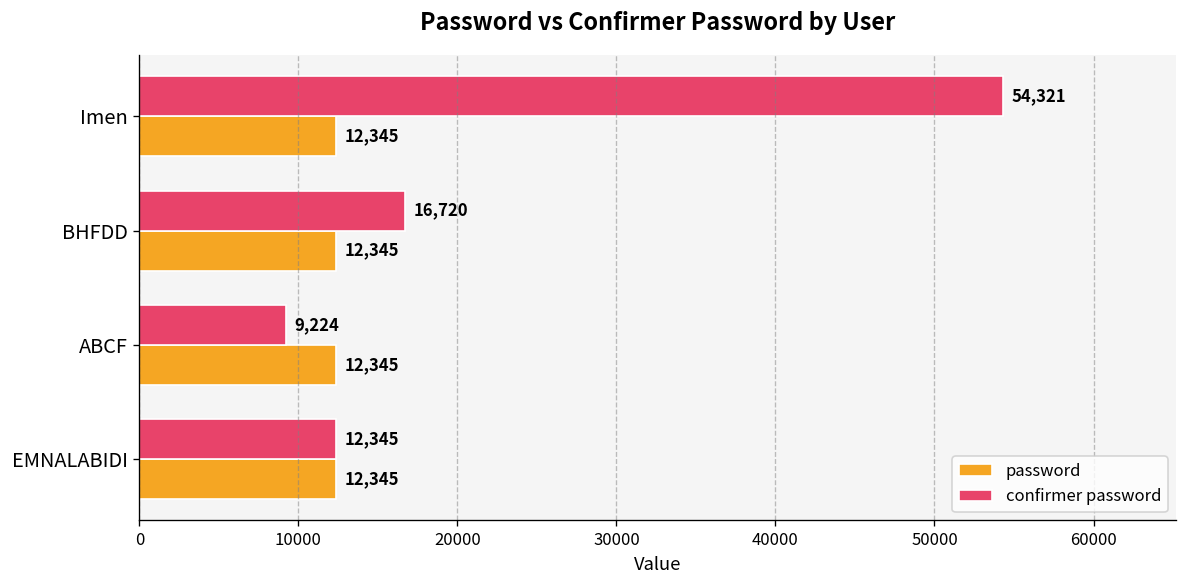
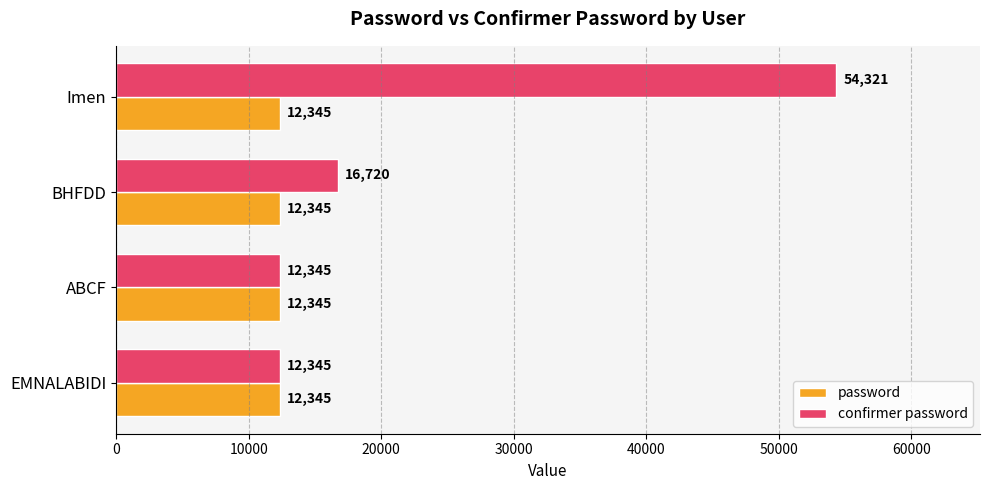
confirmer password, ABCF: 9,224 -> 12,345
